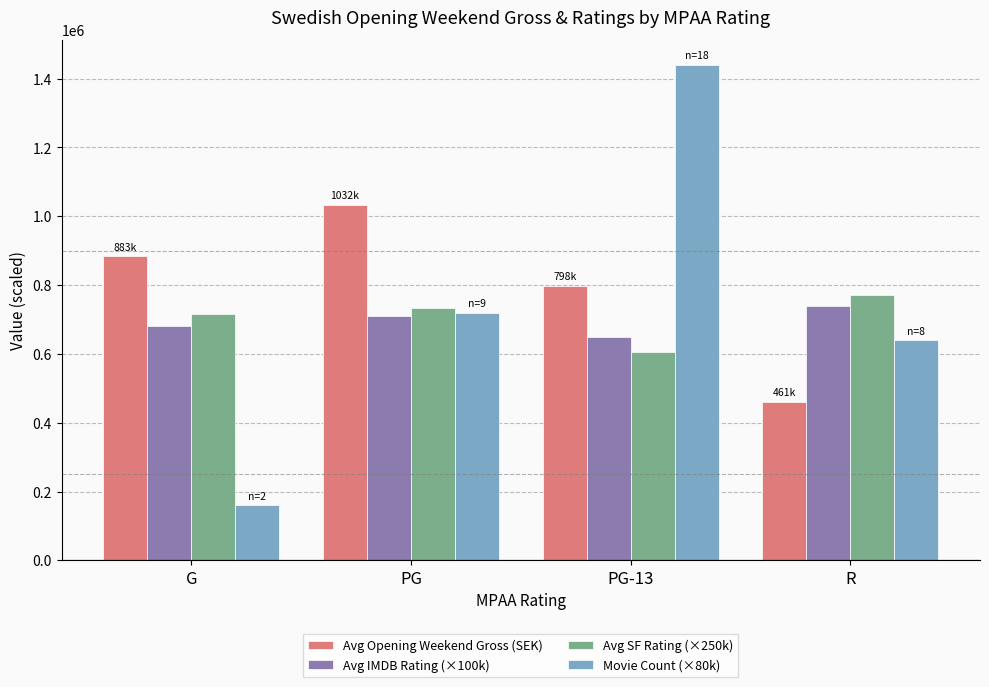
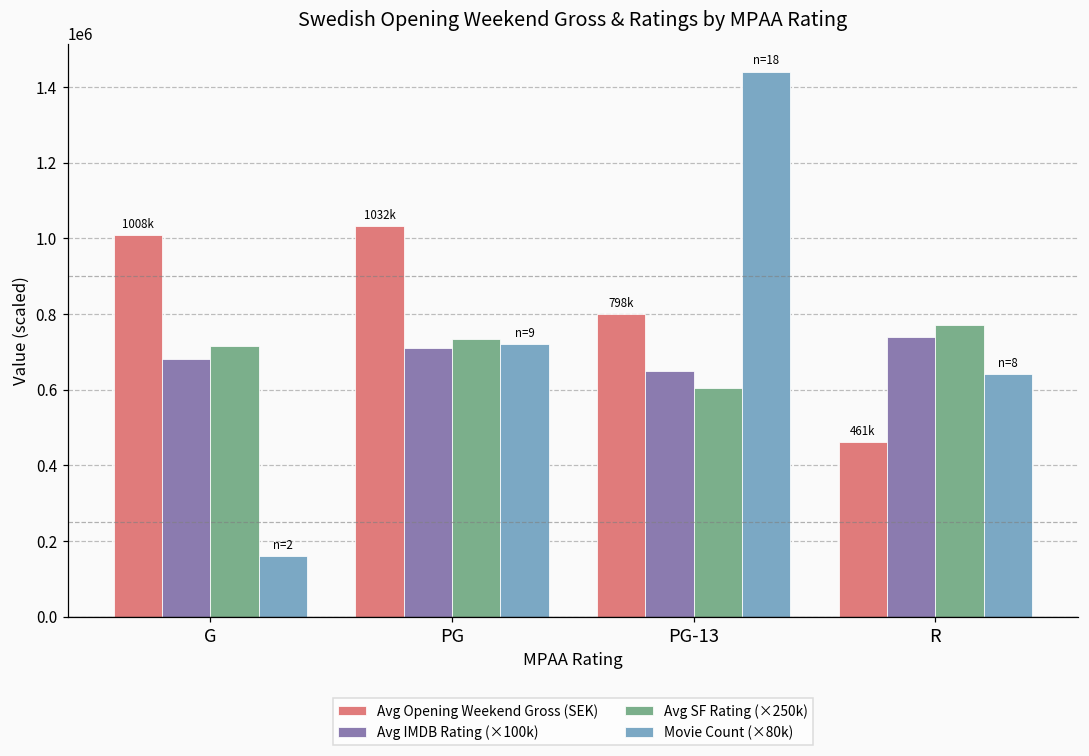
Avg Opening Weekend Gross (SEK), G: 883k -> 1008k
